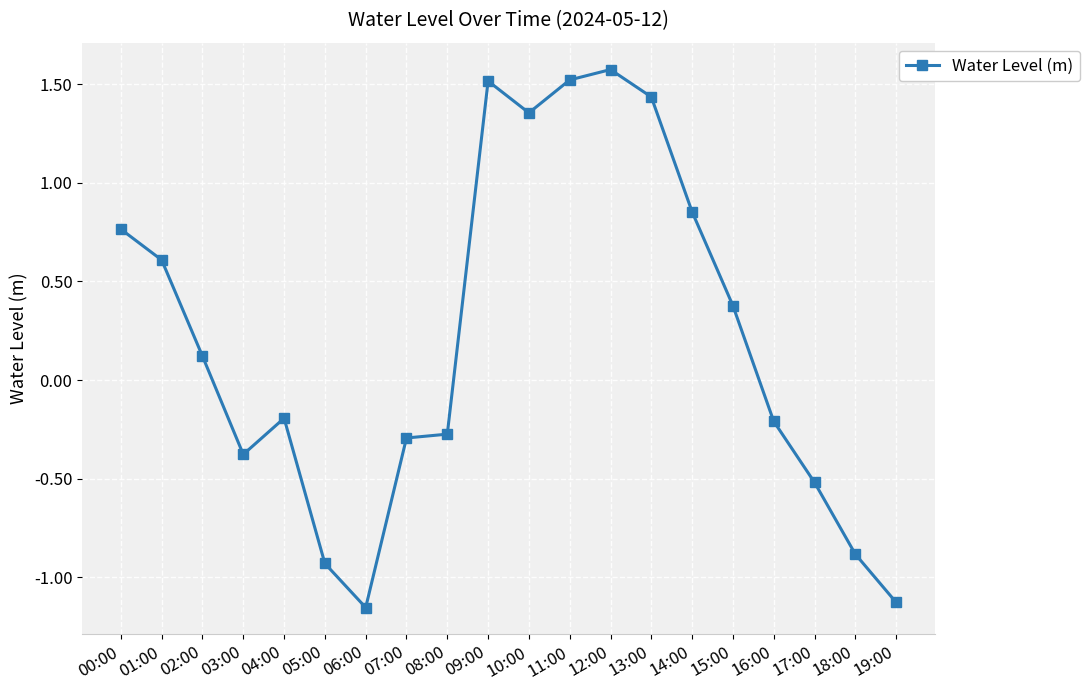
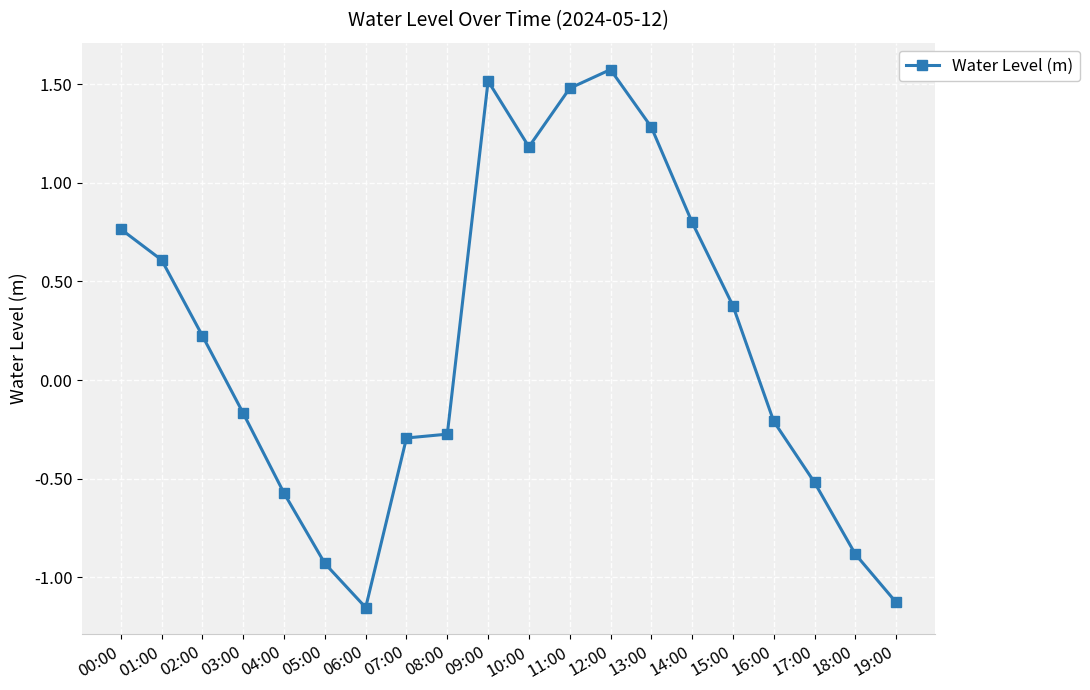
02:00: 0.12 -> 0.22
03:00: -0.38 -> -0.17
04:00: -0.19 -> -0.57
10:00: 1.36 -> 1.18
11:00: 1.52 -> 1.48
13:00: 1.44 -> 1.28
14:00: 0.85 -> 0.80
